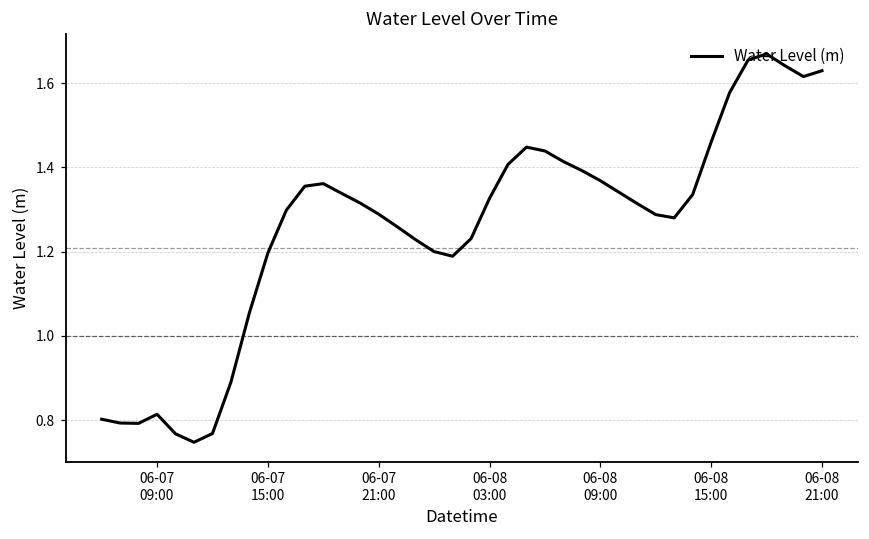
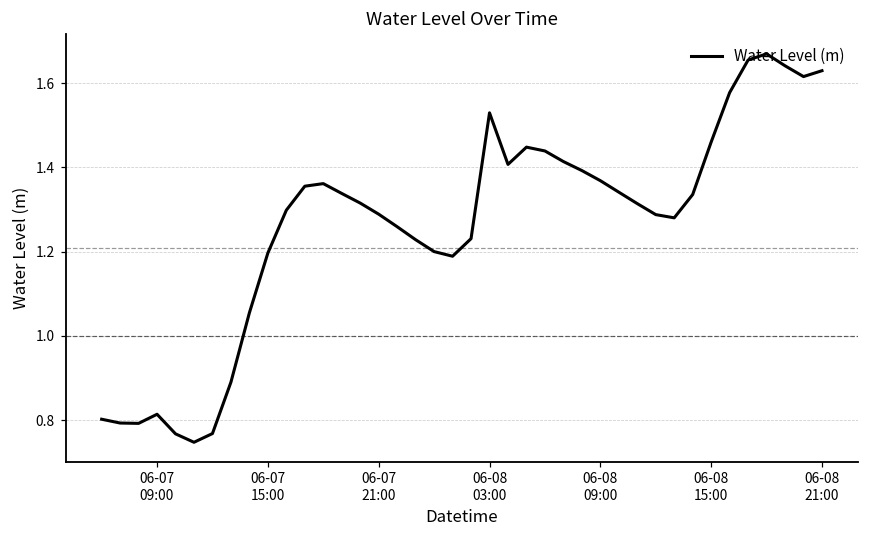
06-08 03:00: 1.33 -> 1.53
